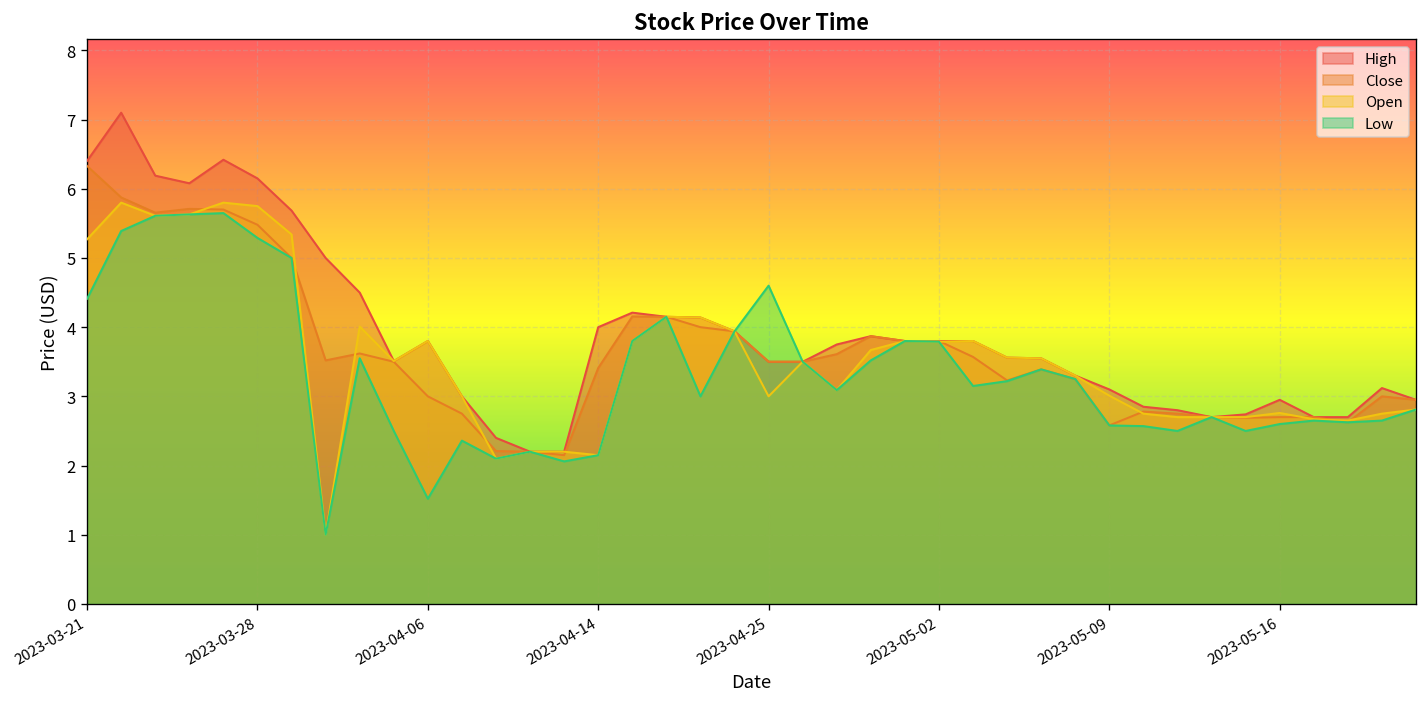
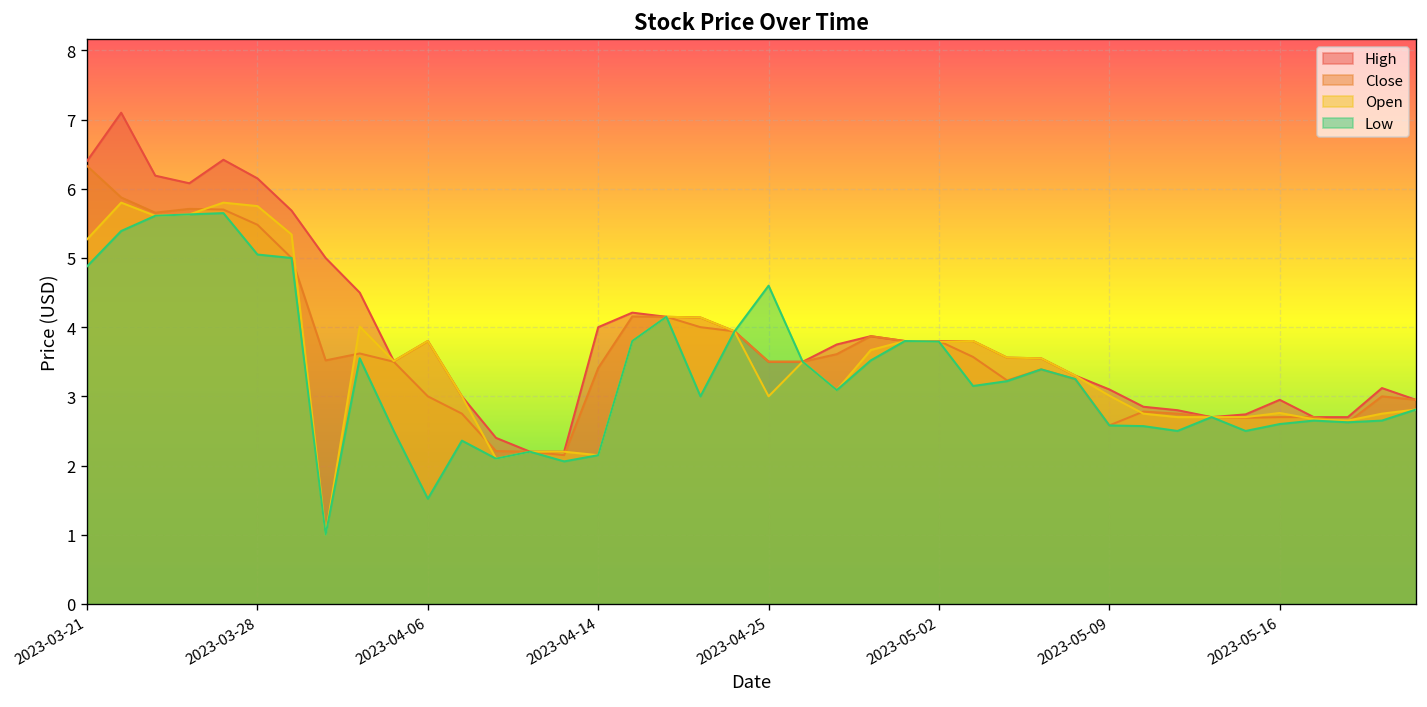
Low, 2023-03-21: 4.4 -> 4.9
Low, 2023-03-28: 5.3 -> 5.1
